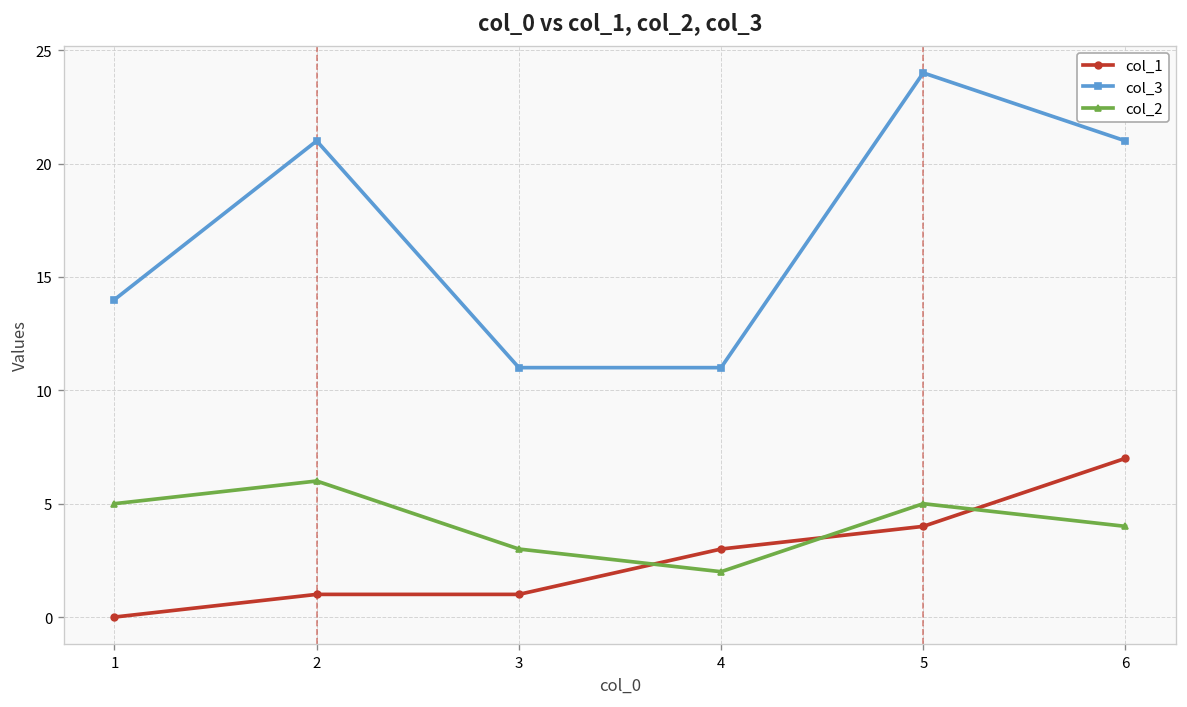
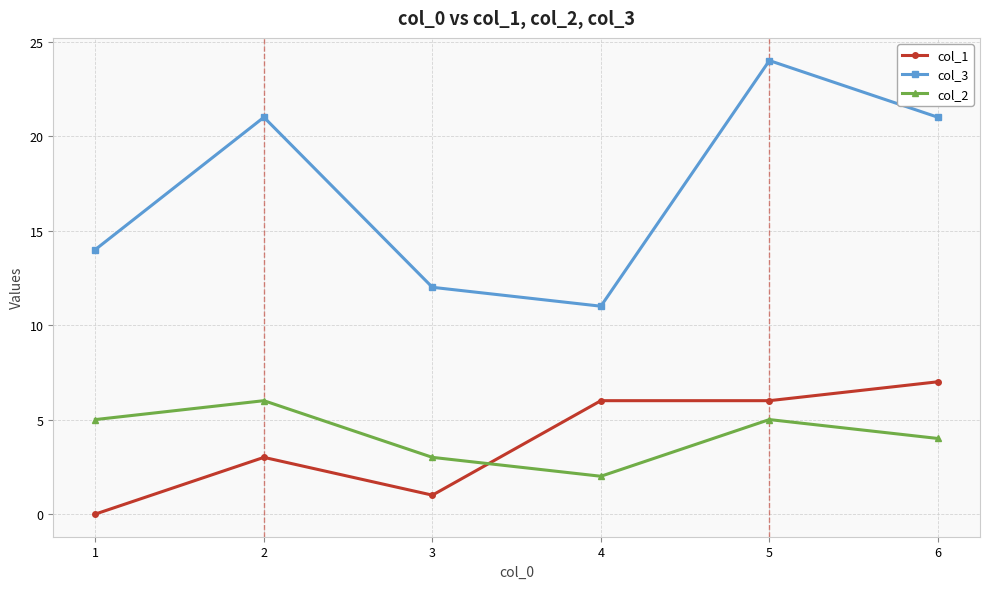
col_1, 2: 1 -> 3
col_3, 3: 11 -> 12
col_1, 4: 3 -> 6
col_1, 5: 4 -> 6
